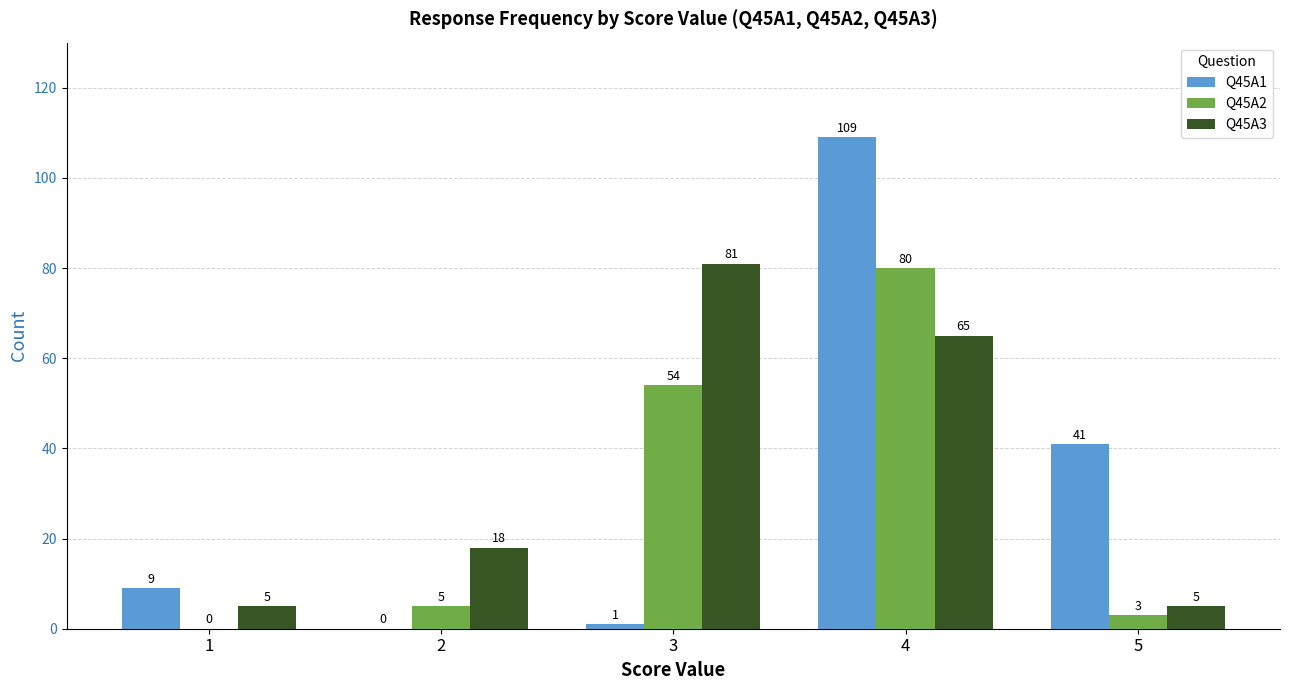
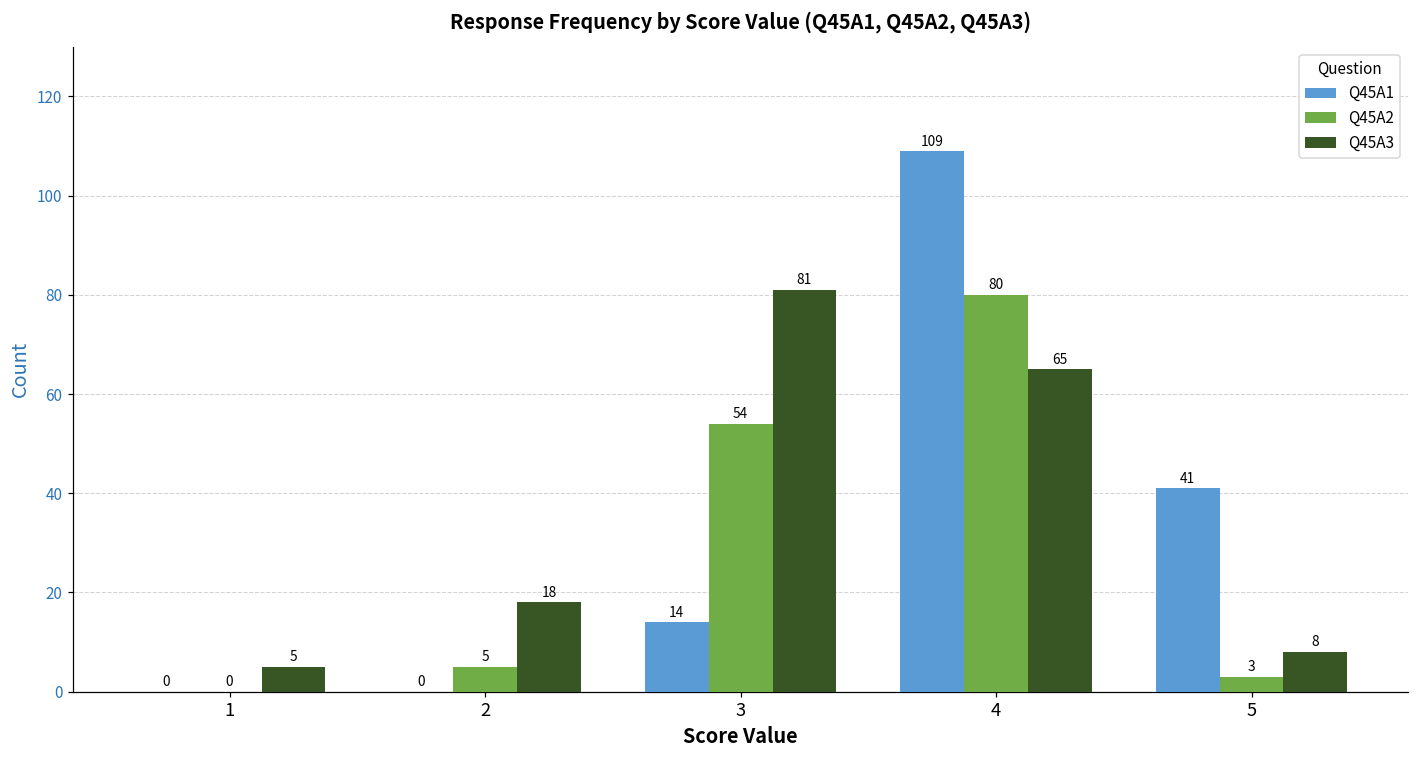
Q45A1, 1: 9 -> 0
Q45A1, 3: 1 -> 14
Q45A3, 5: 5 -> 8
